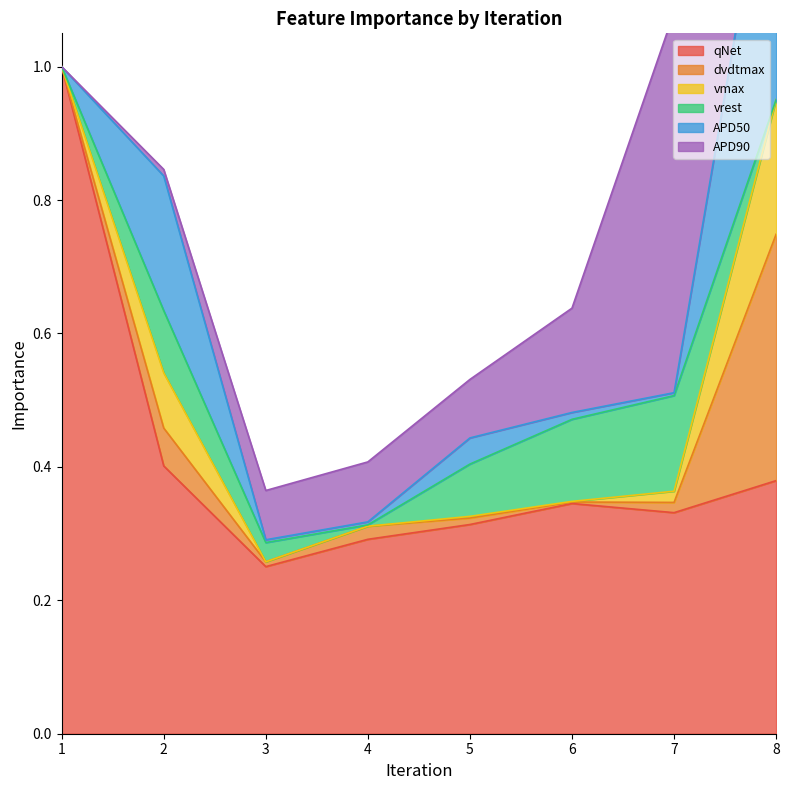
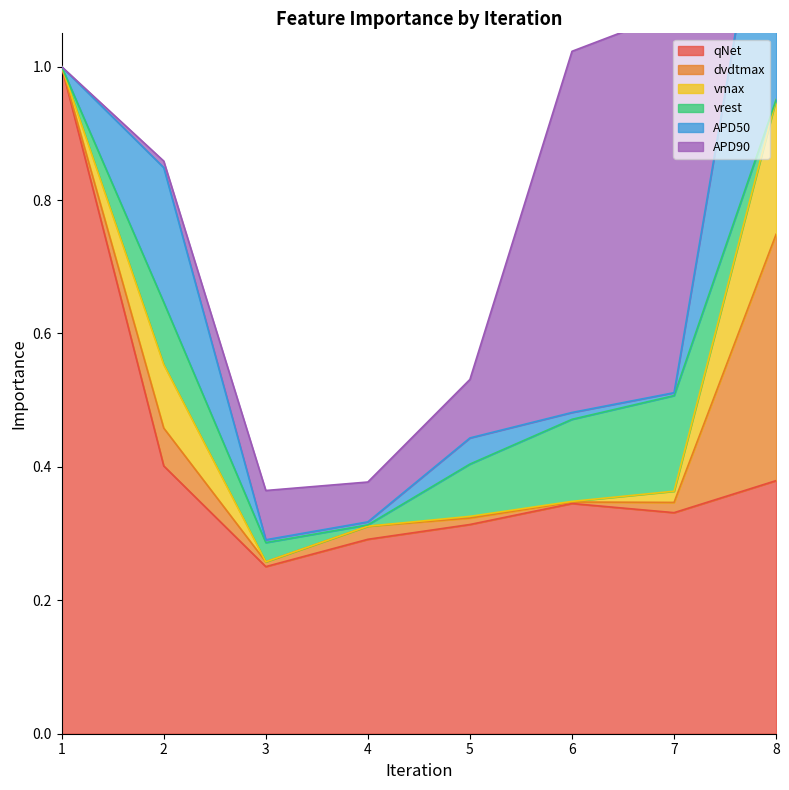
vmax, 2: 0.08 -> 0.10
APD90, 4: 0.09 -> 0.06
APD90, 6: 0.16 -> 0.54
